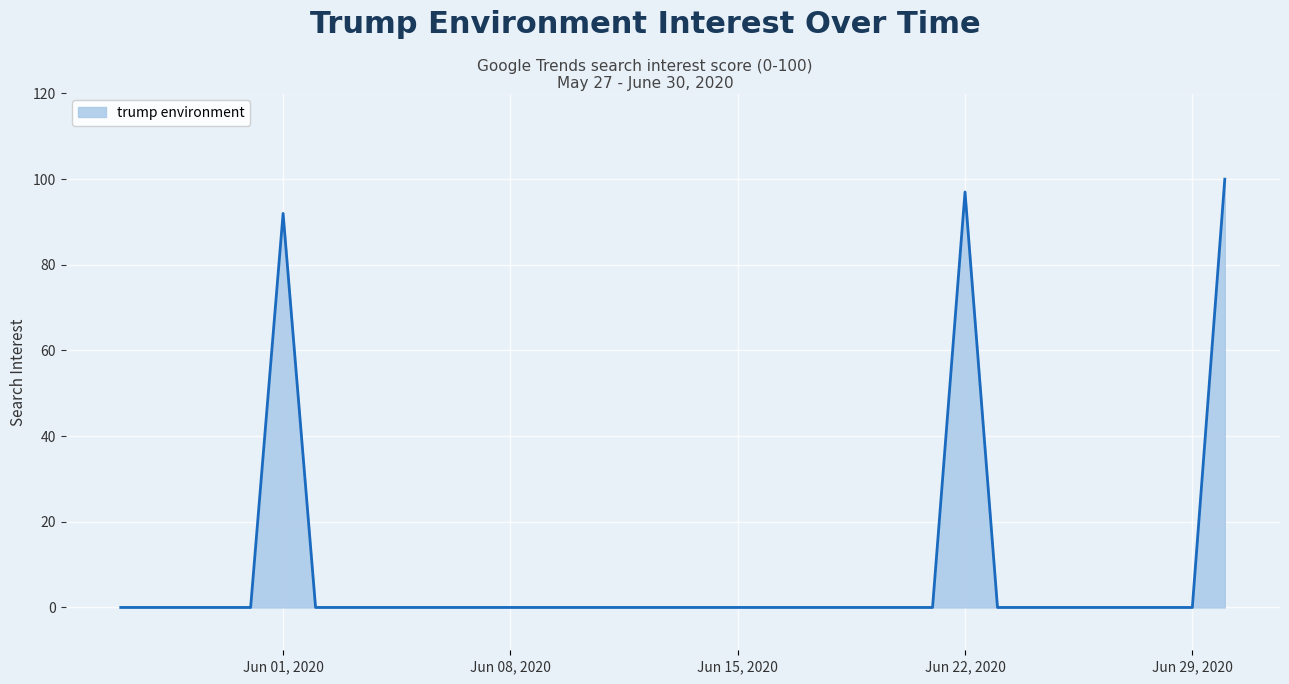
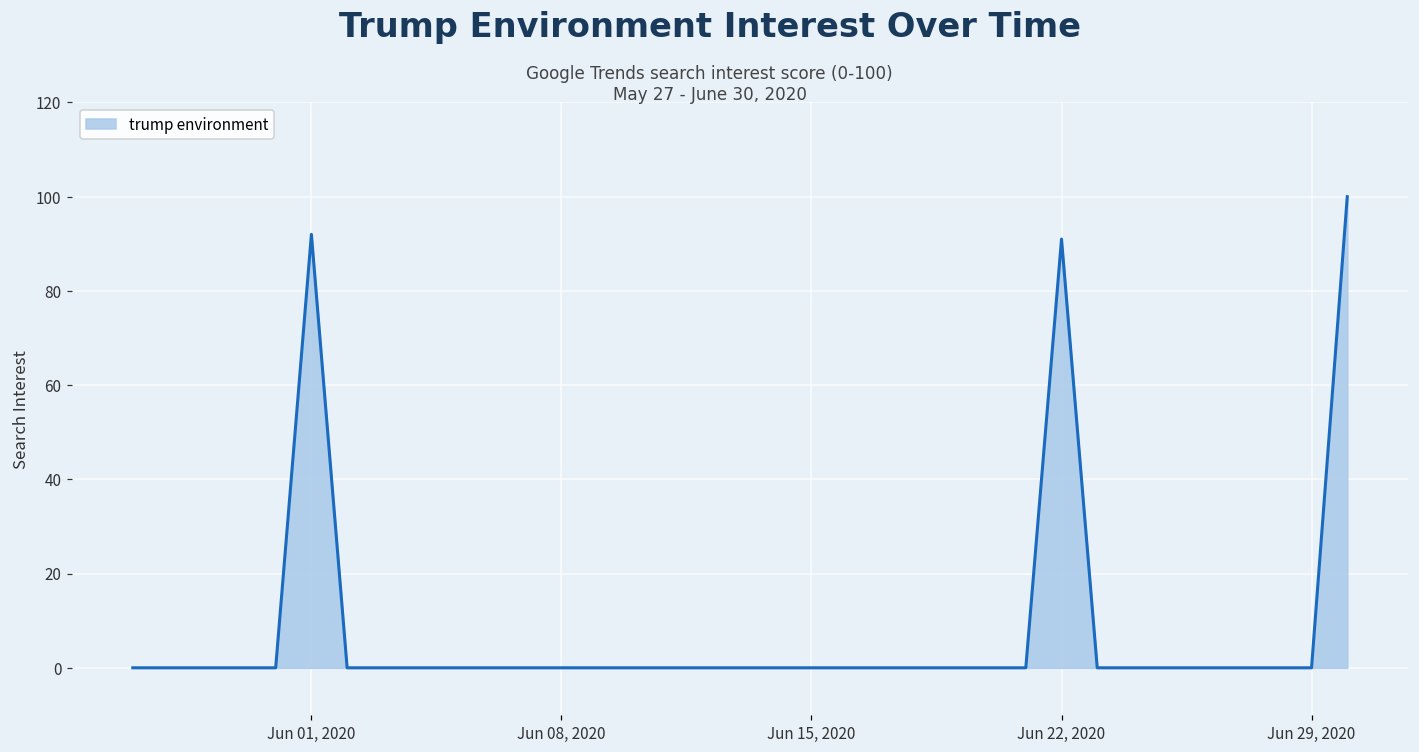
Jun 22, 2020: 97 -> 91
